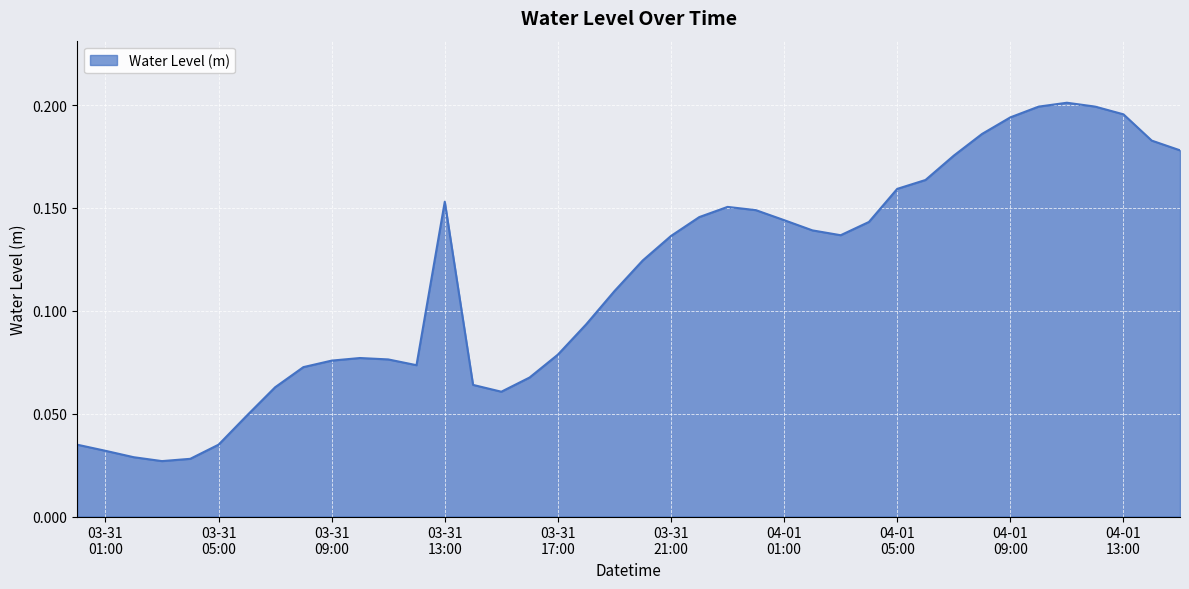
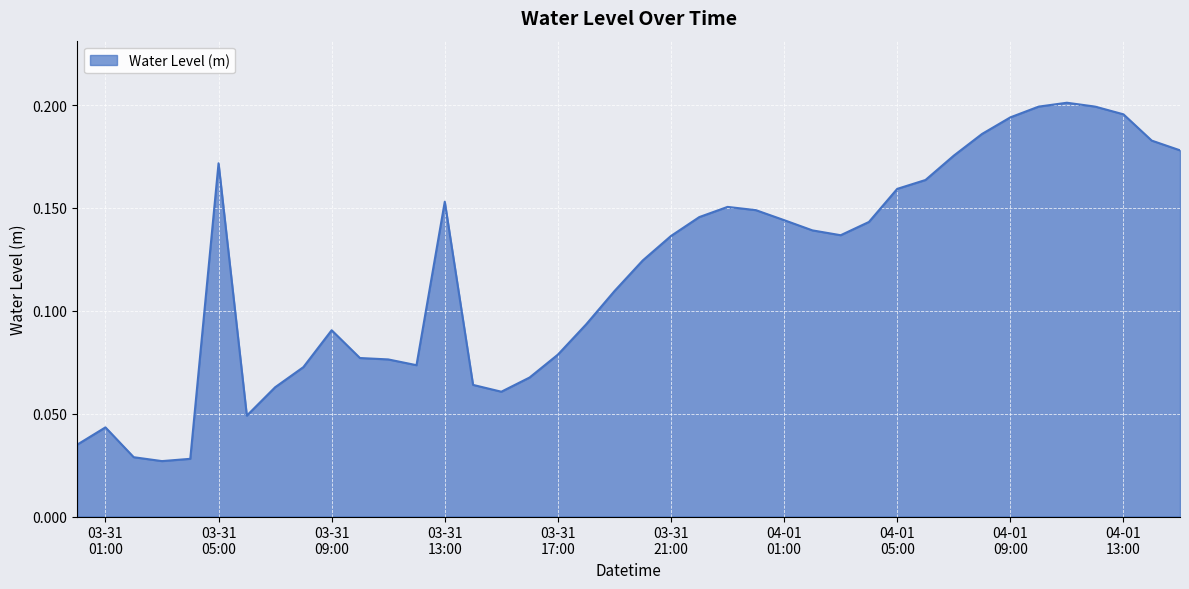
03-31 01:00: 0.032 -> 0.043
03-31 05:00: 0.035 -> 0.172
03-31 09:00: 0.076 -> 0.091
